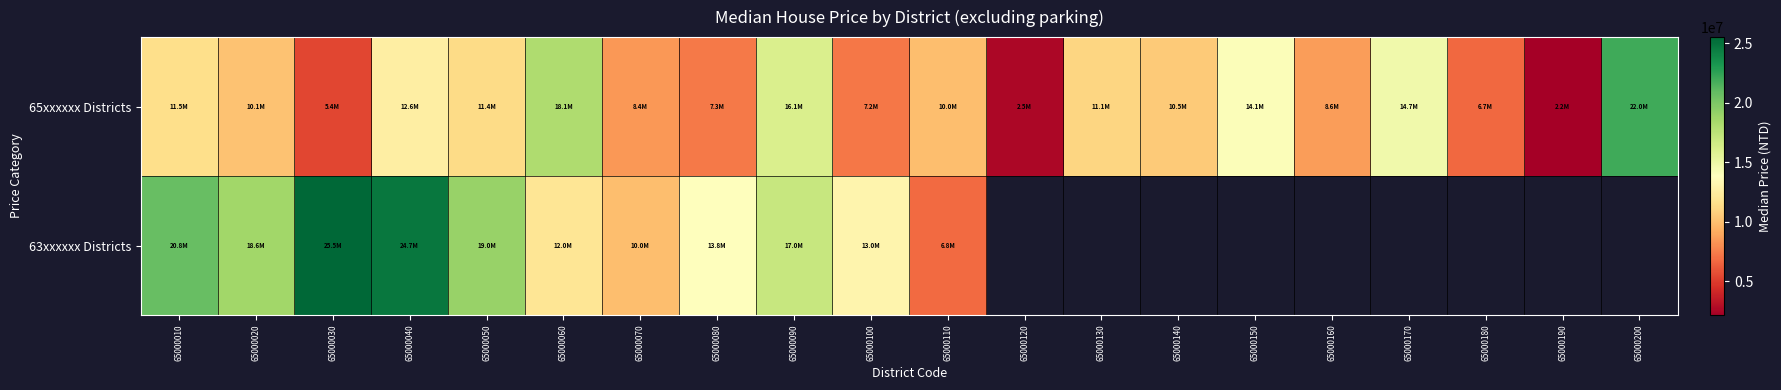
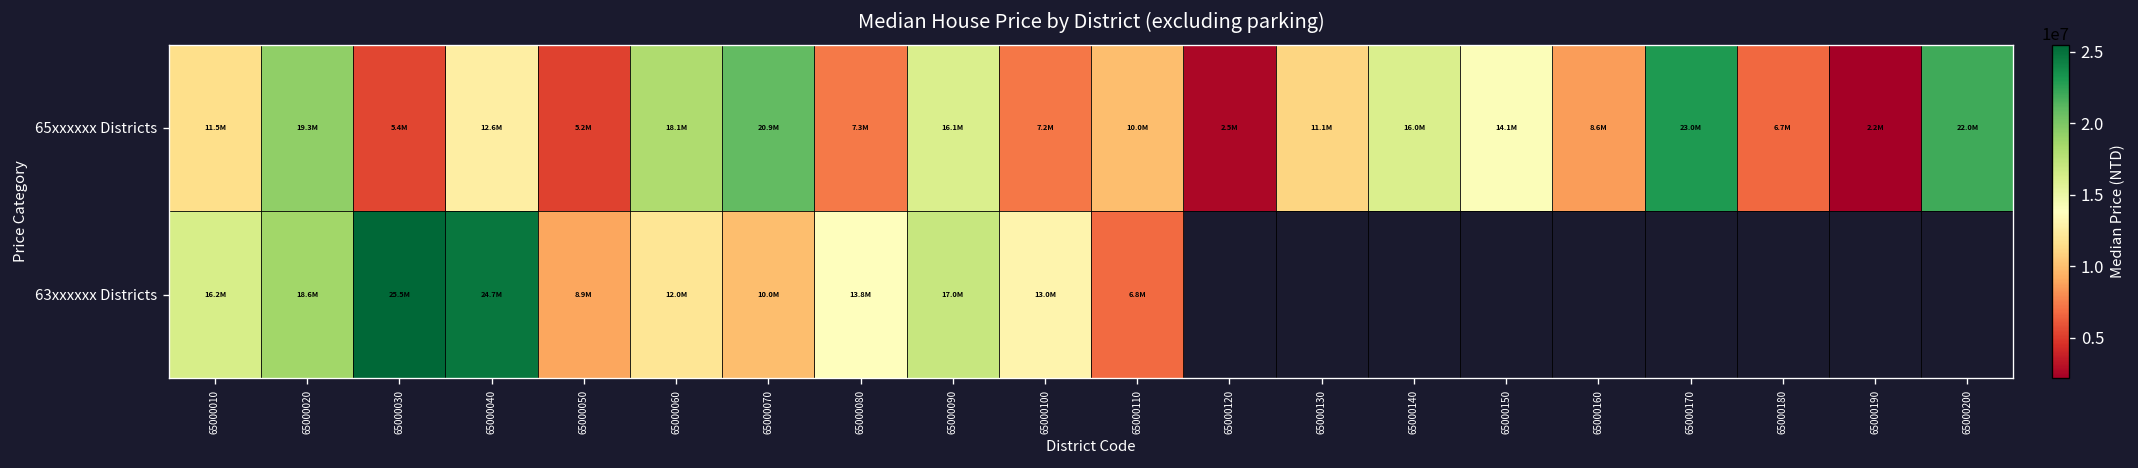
65xxxxxx Districts, 65000020: 10.1M -> 19.3M
65xxxxxx Districts, 65000050: 11.4M -> 5.2M
65xxxxxx Districts, 65000070: 8.4M -> 20.9M
65xxxxxx Districts, 65000140: 10.5M -> 16.0M
65xxxxxx Districts, 65000170: 14.7M -> 23.0M
63xxxxxx Districts, 65000010: 20.8M -> 16.2M
63xxxxxx Districts, 65000050: 19.0M -> 8.9M
